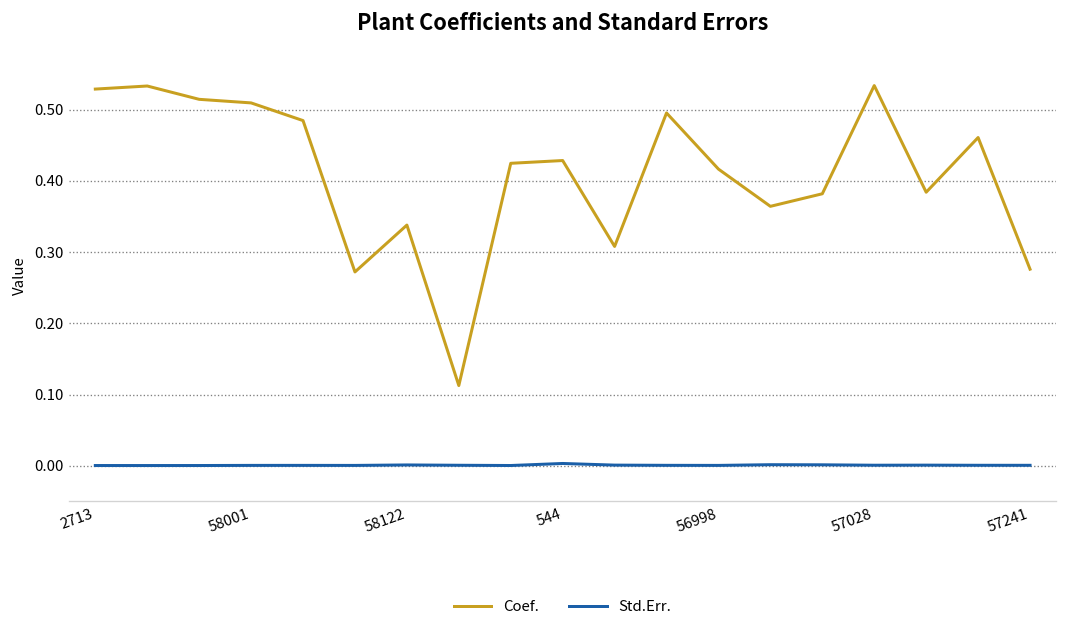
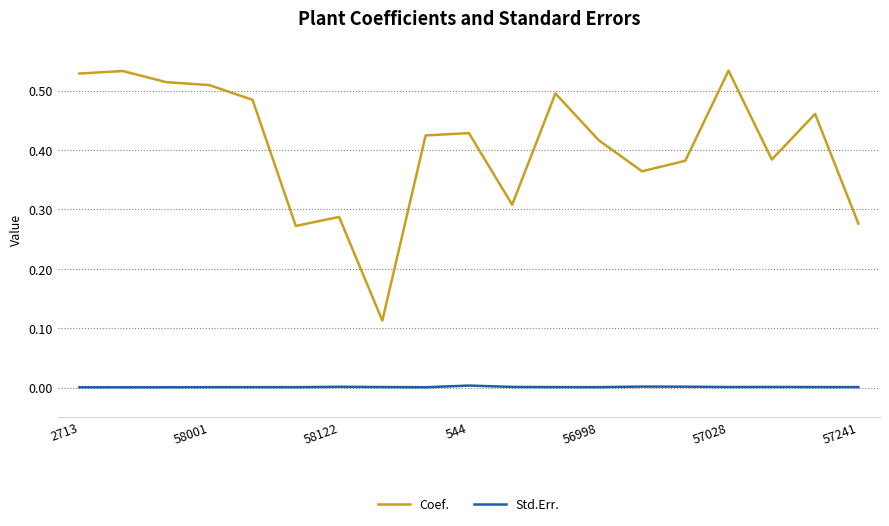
Coef., 58122: 0.34 -> 0.29
